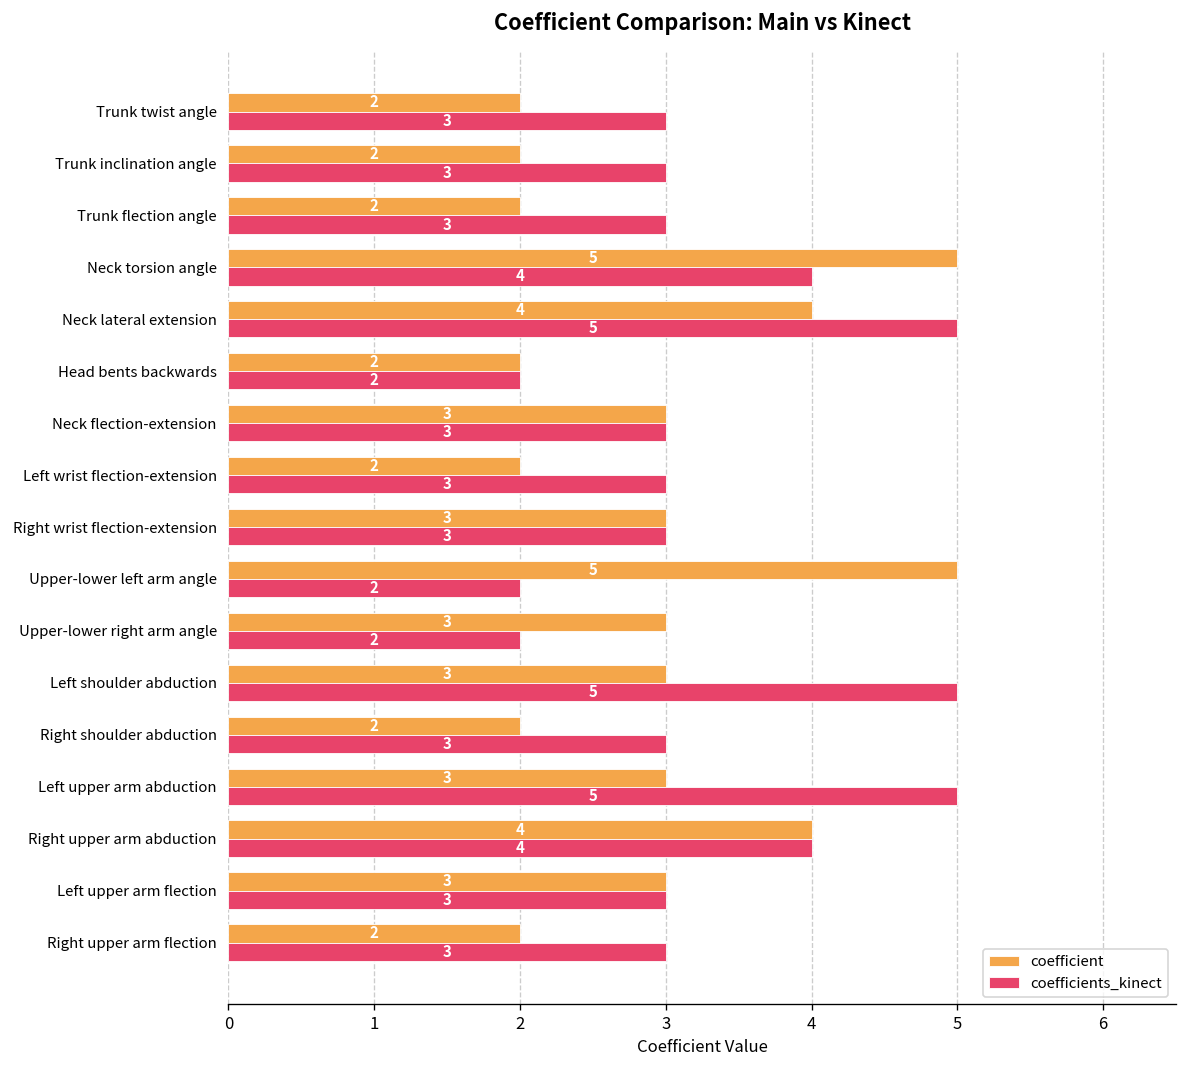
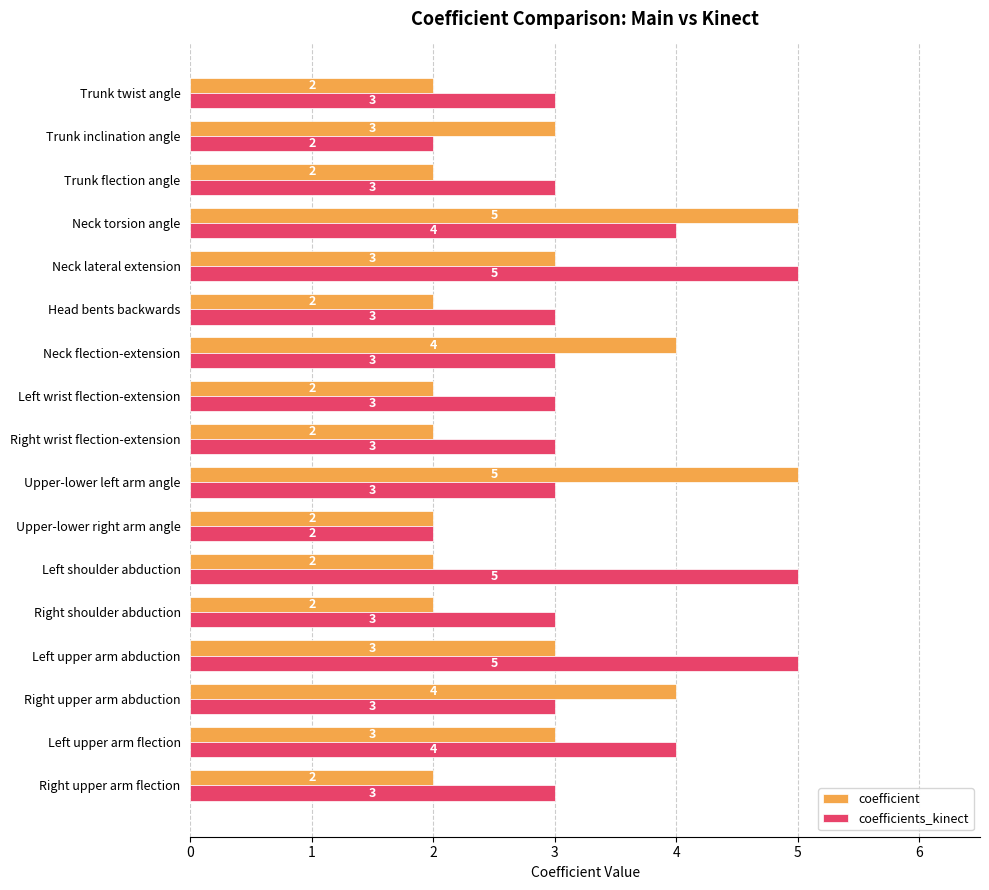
coefficient, Trunk inclination angle: 2 -> 3
coefficients_kinect, Trunk inclination angle: 3 -> 2
coefficient, Neck lateral extension: 4 -> 3
coefficients_kinect, Head bents backwards: 2 -> 3
coefficient, Neck flection-extension: 3 -> 4
coefficient, Right wrist flection-extension: 3 -> 2
coefficients_kinect, Upper-lower left arm angle: 2 -> 3
coefficient, Upper-lower right arm angle: 3 -> 2
coefficient, Left shoulder abduction: 3 -> 2
coefficients_kinect, Right upper arm abduction: 4 -> 3
coefficients_kinect, Left upper arm flection: 3 -> 4
